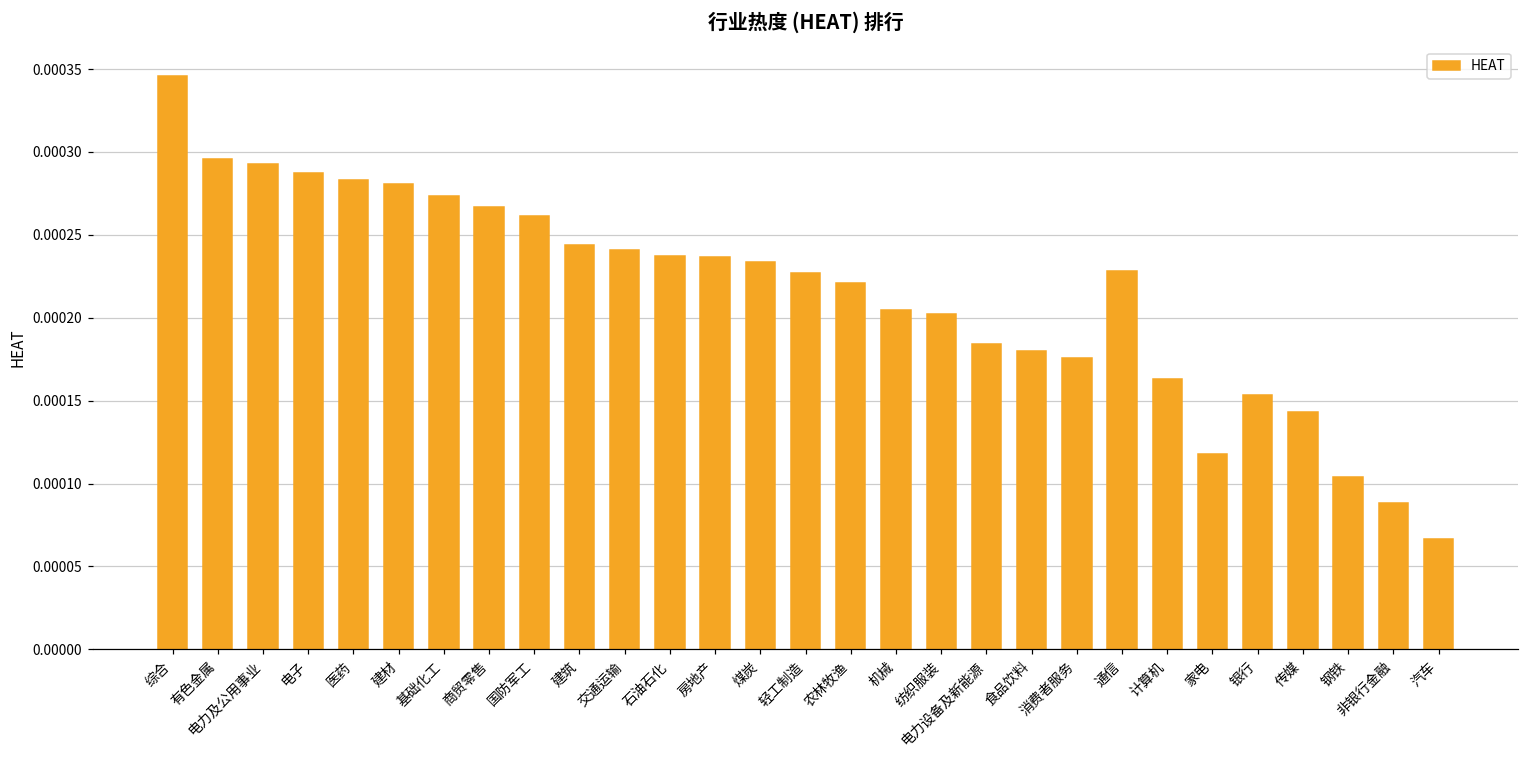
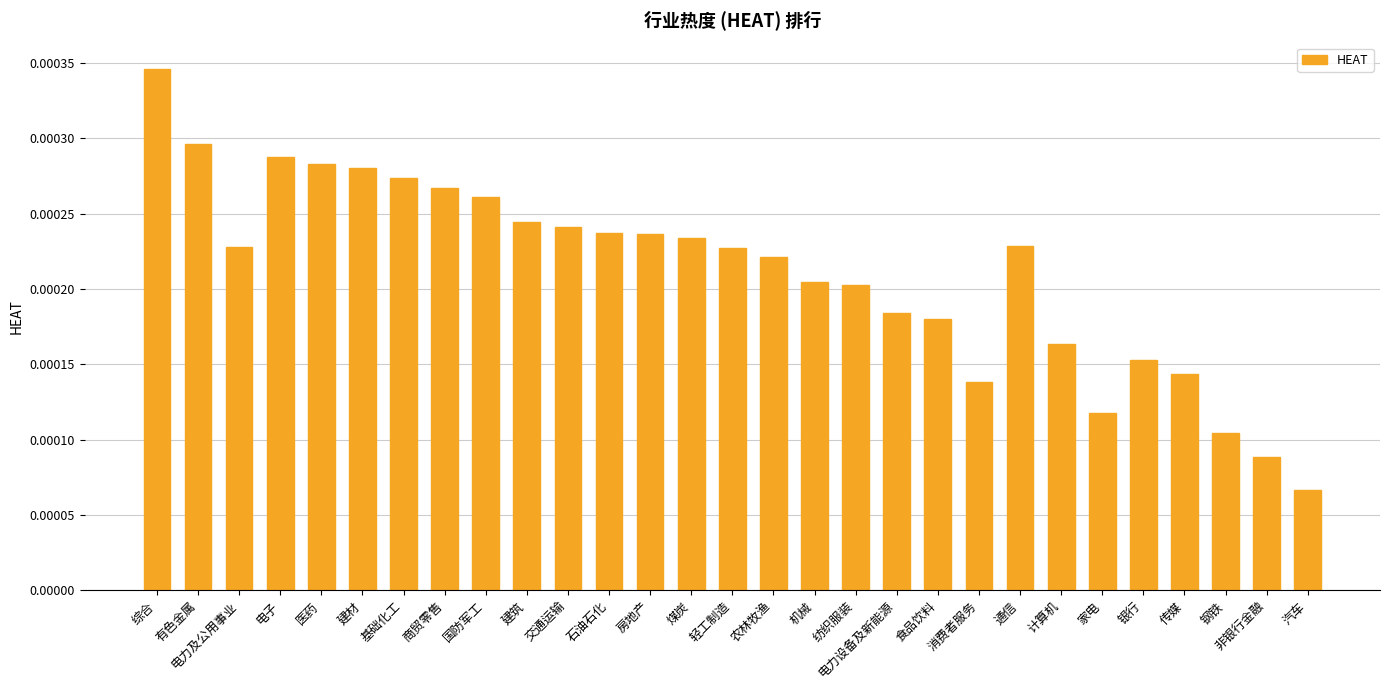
电力及公用事业: 0.000293 -> 0.000228
消费者服务: 0.000175 -> 0.000138
